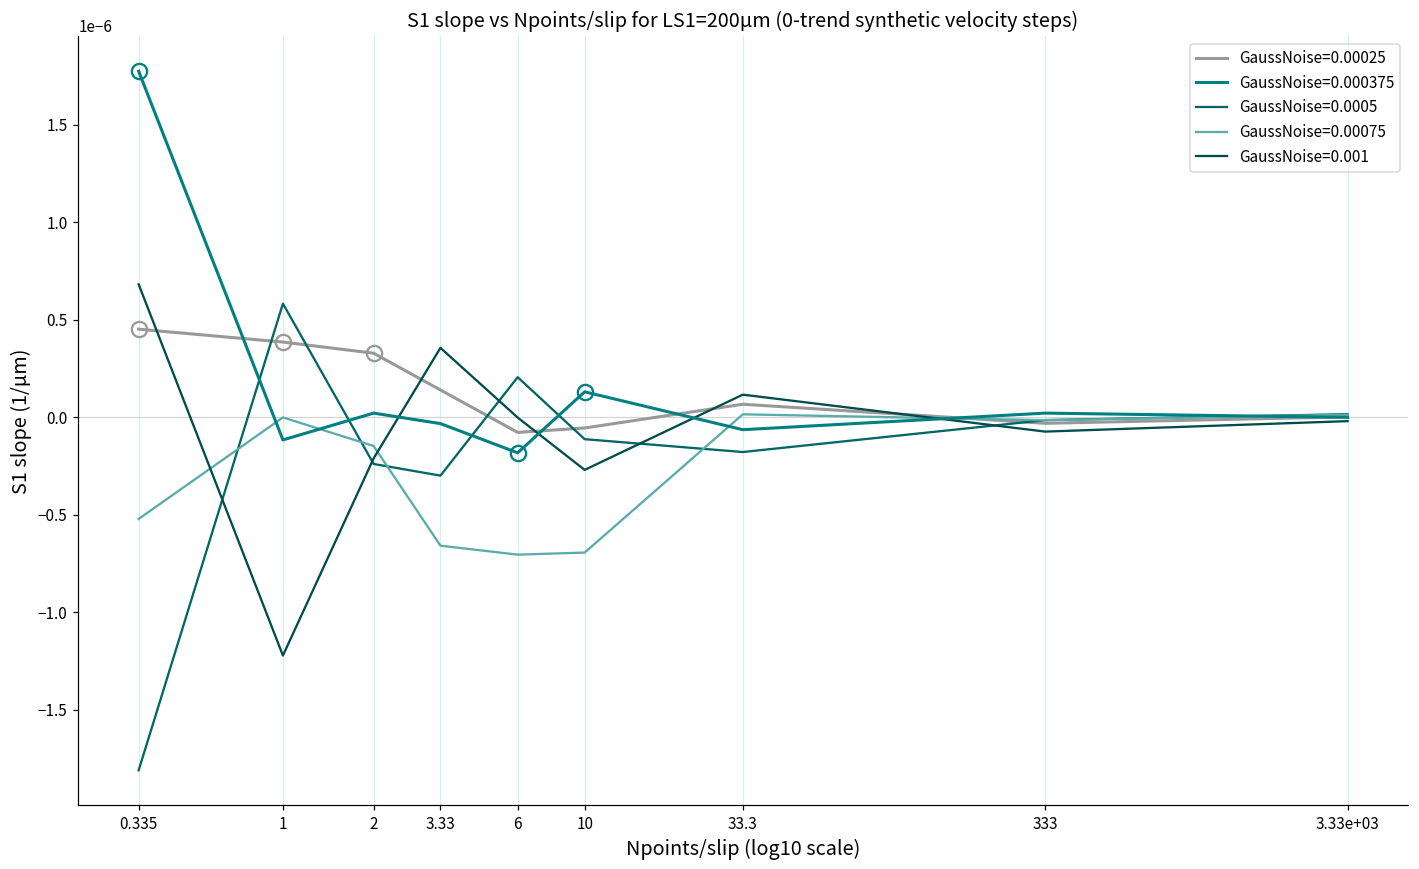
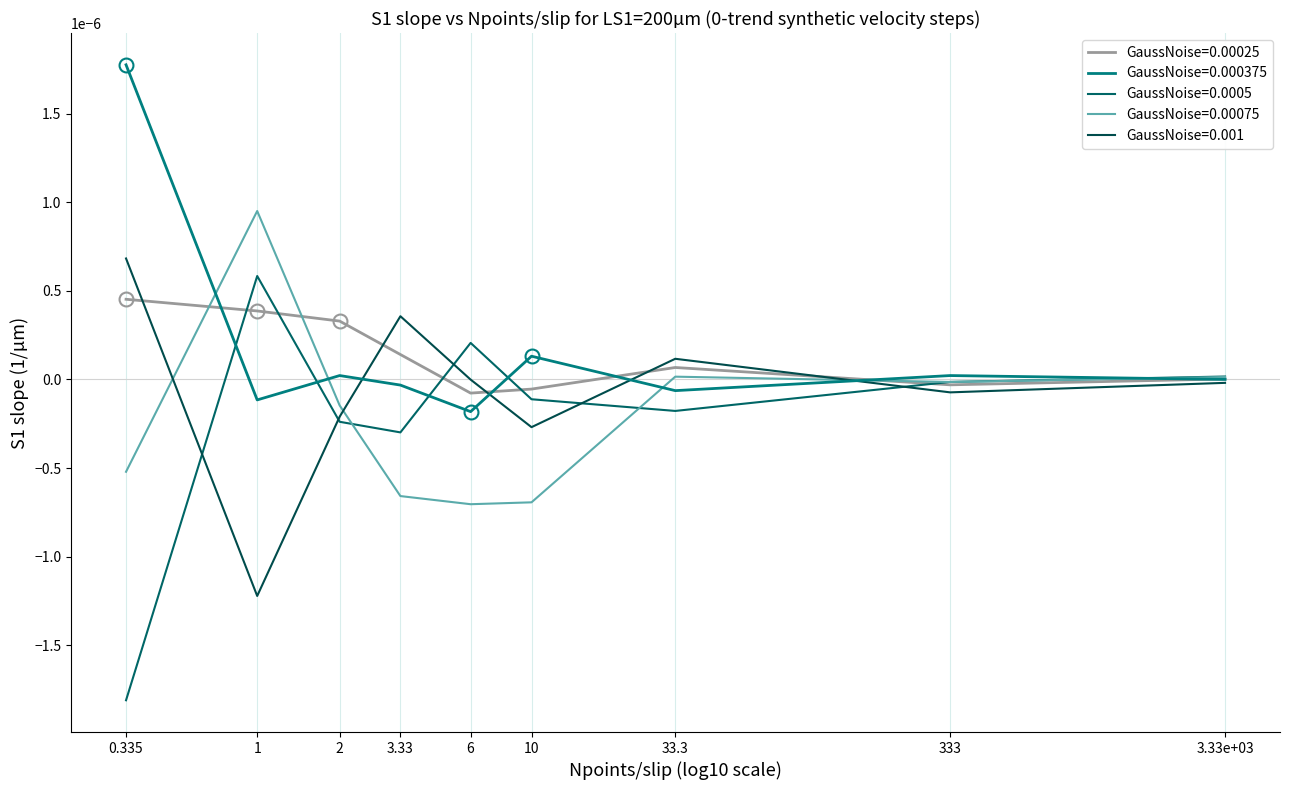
GaussNoise=0.00075, 1: 0.000000 -> 0.000001
